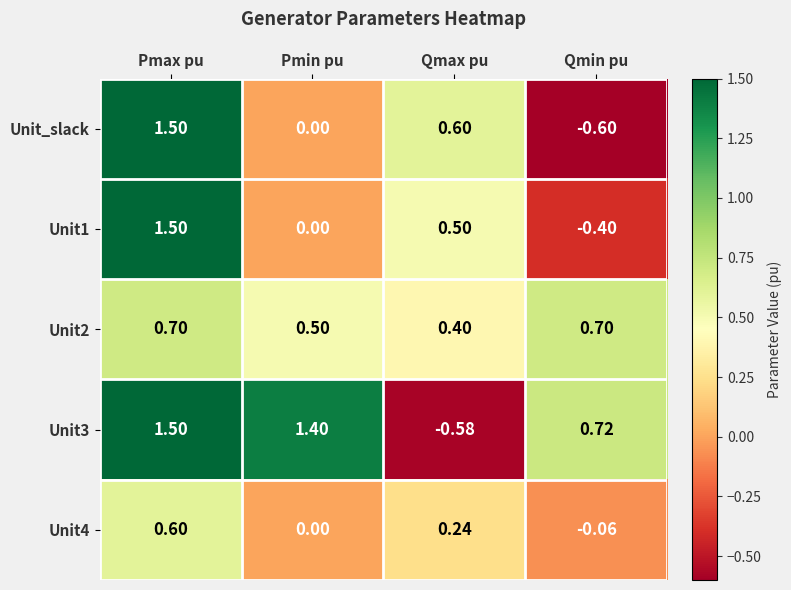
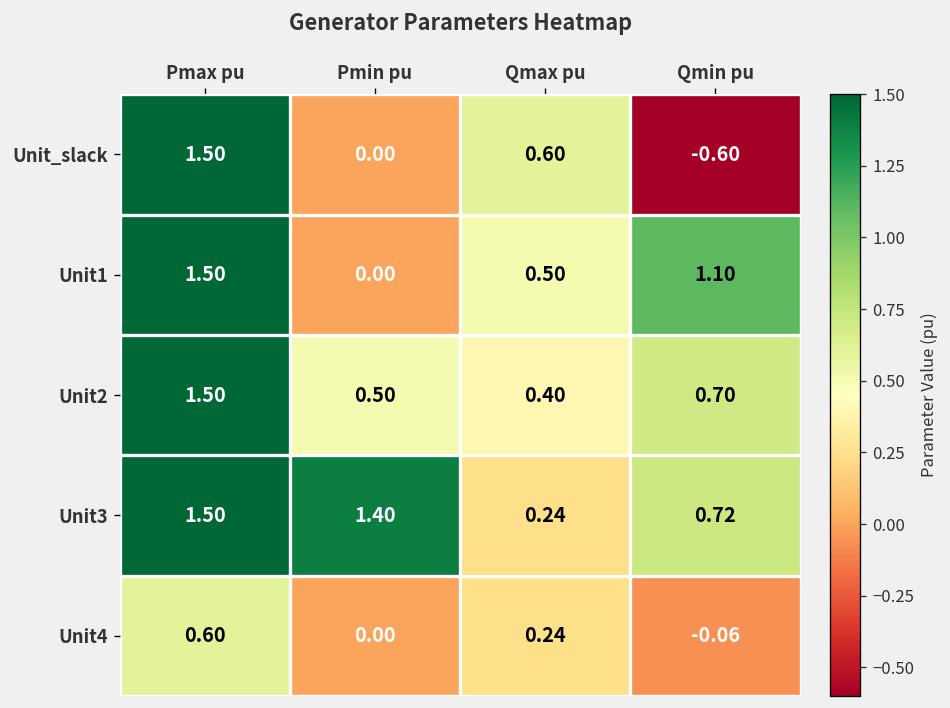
Unit1, Qmin pu: -0.40 -> 1.10
Unit2, Pmax pu: 0.70 -> 1.50
Unit3, Qmax pu: -0.58 -> 0.24
